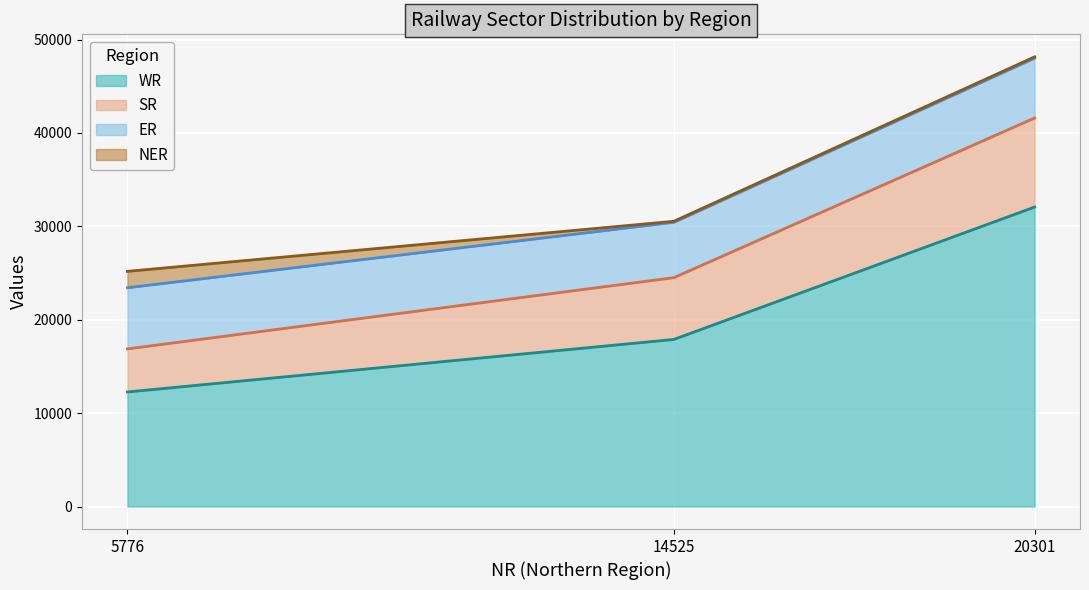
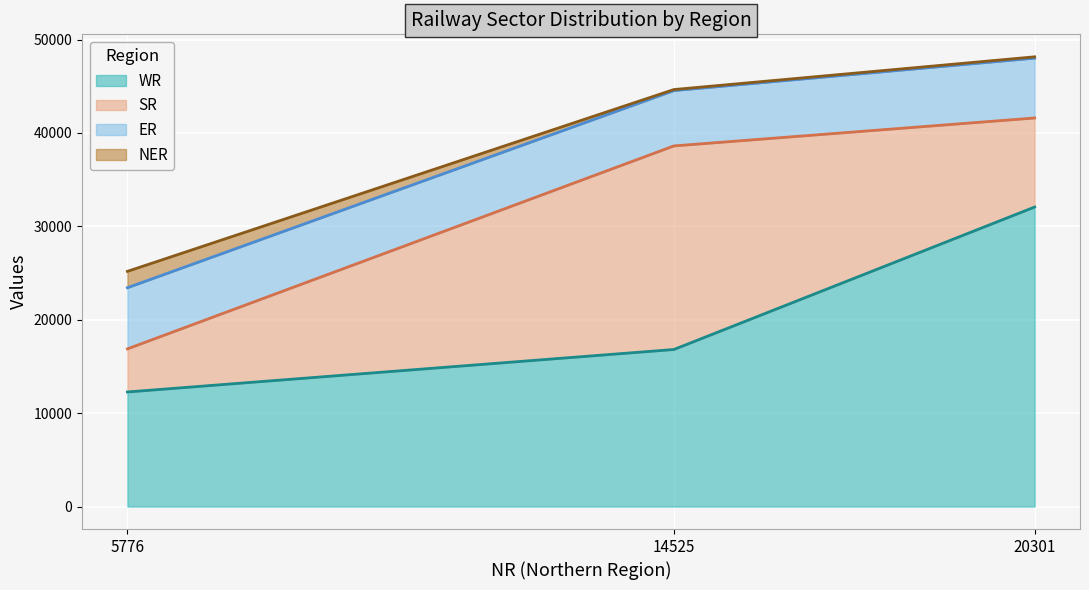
WR, 14525: 18000 -> 17000
SR, 14525: 7000 -> 22000
